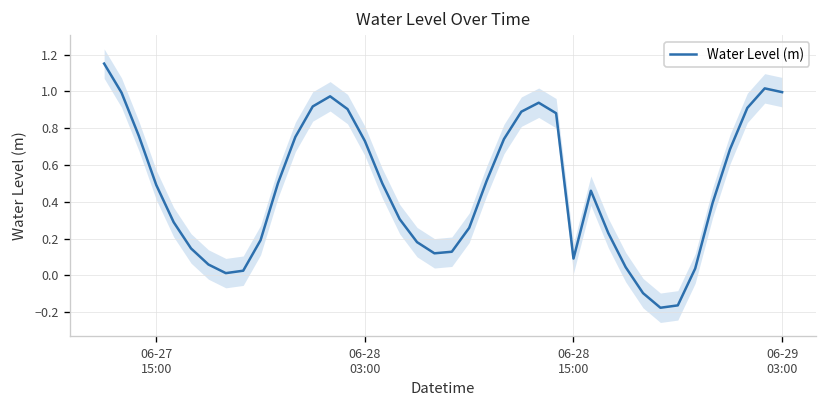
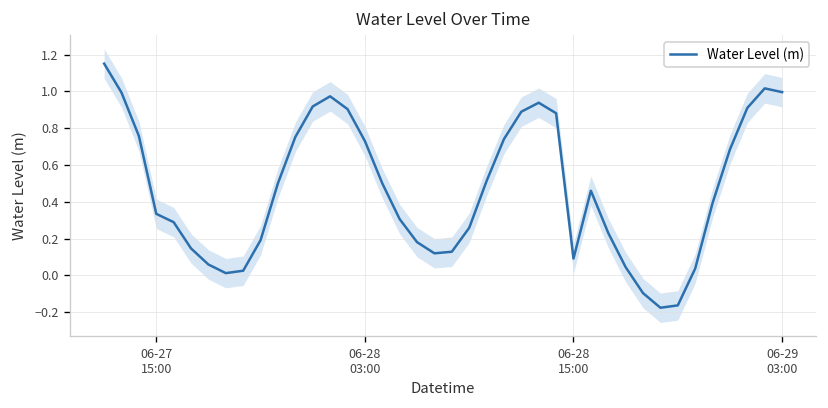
Water Level (m), 06-27 15:00: 0.49 -> 0.33
